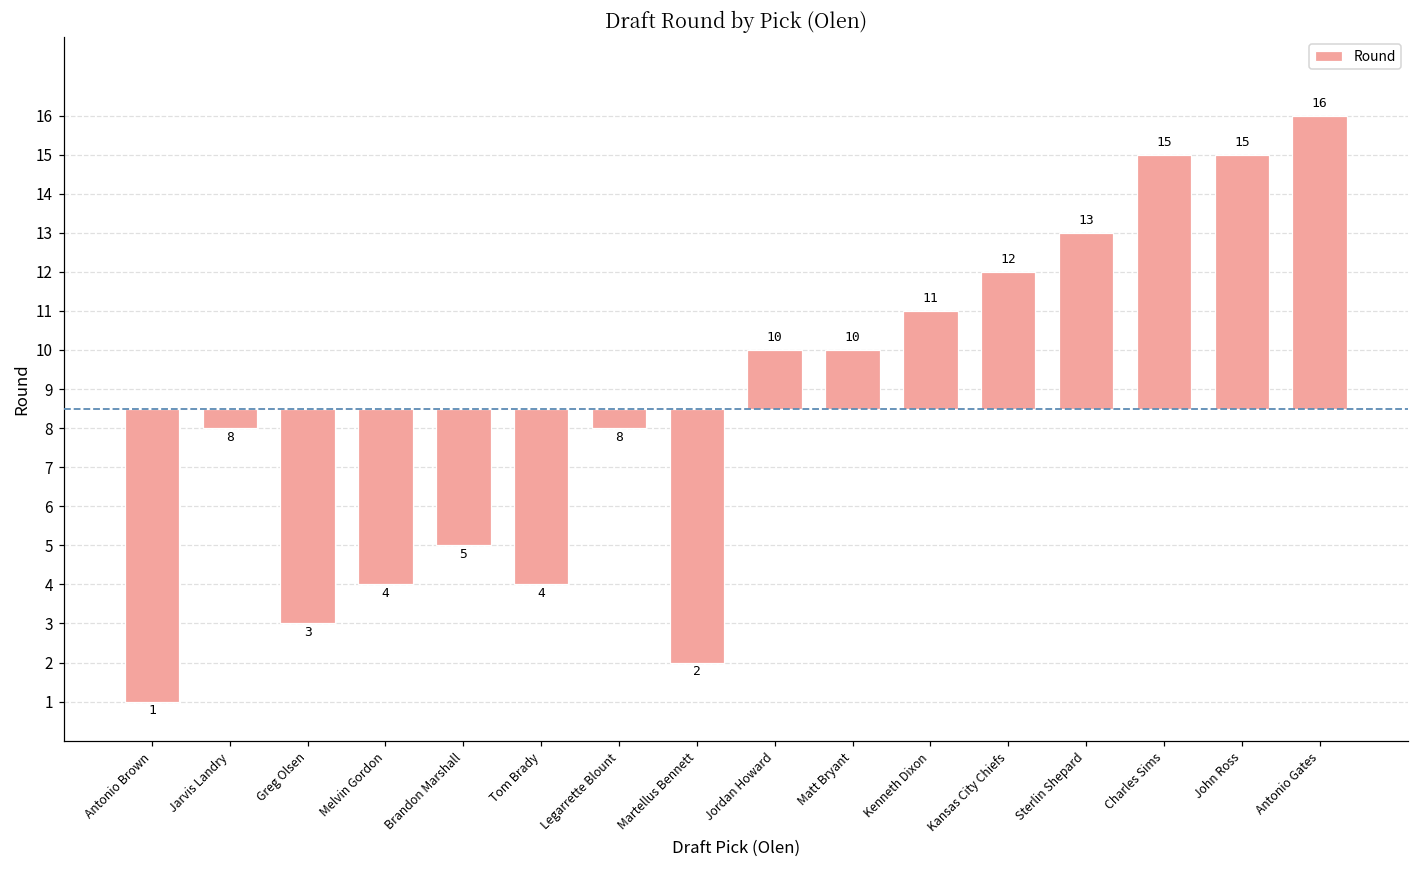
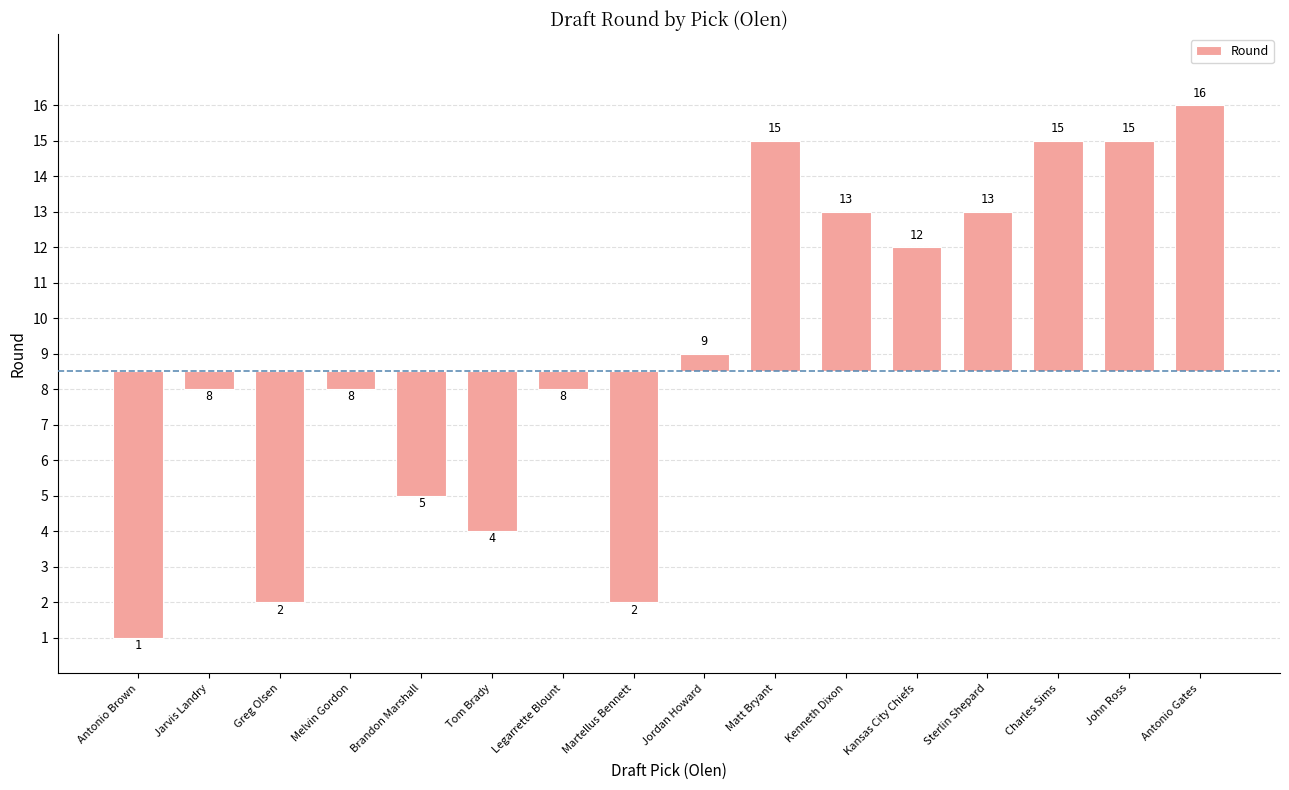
Greg Olsen: 3 -> 2
Melvin Gordon: 4 -> 8
Jordan Howard: 10 -> 9
Matt Bryant: 10 -> 15
Kenneth Dixon: 11 -> 13
